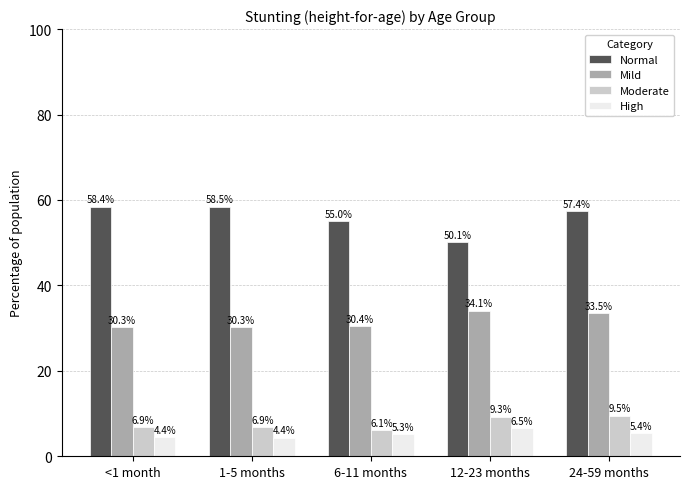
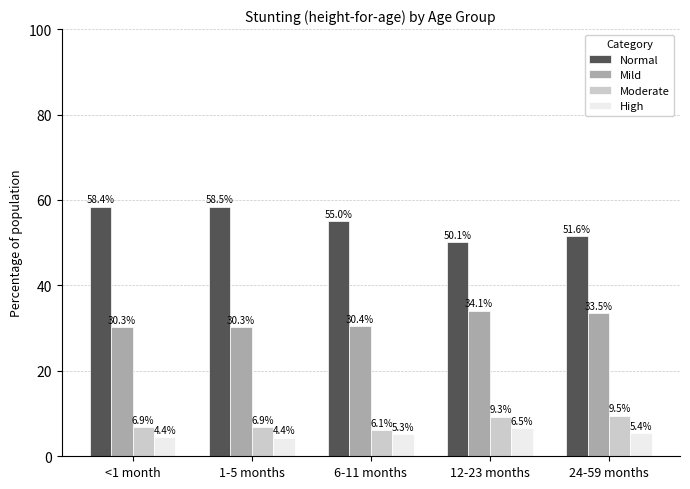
Normal, 24-59 months: 57.4% -> 51.6%
